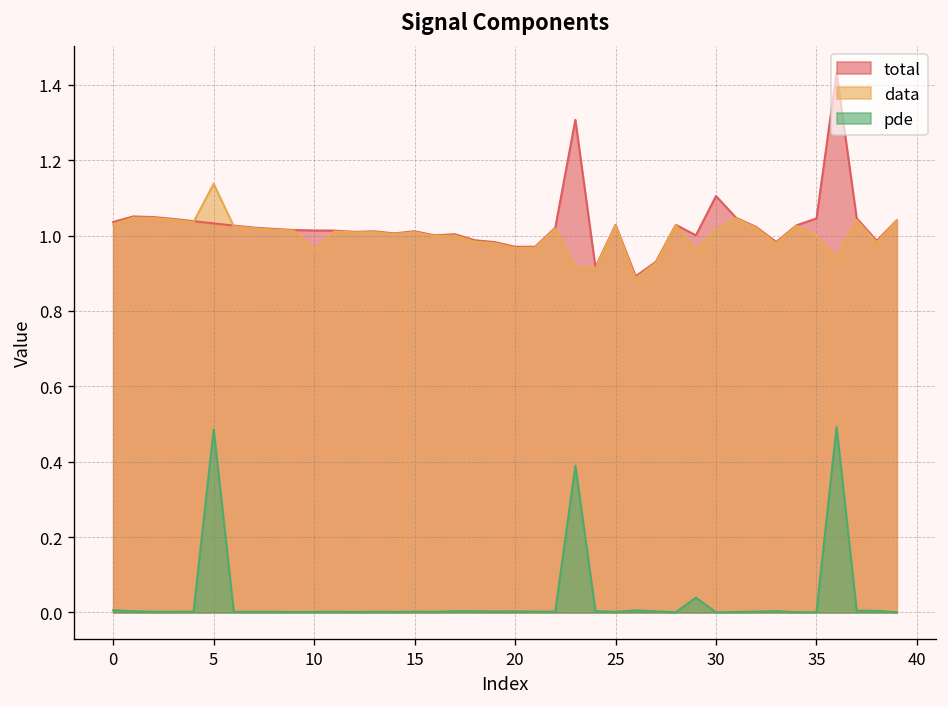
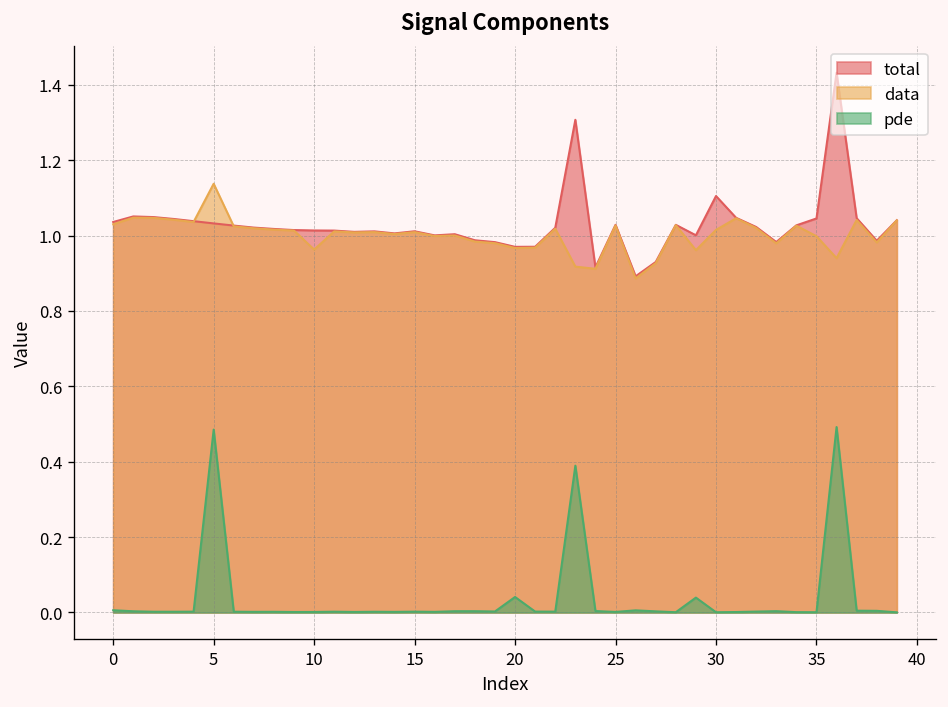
pde, 20: 0.00 -> 0.04
